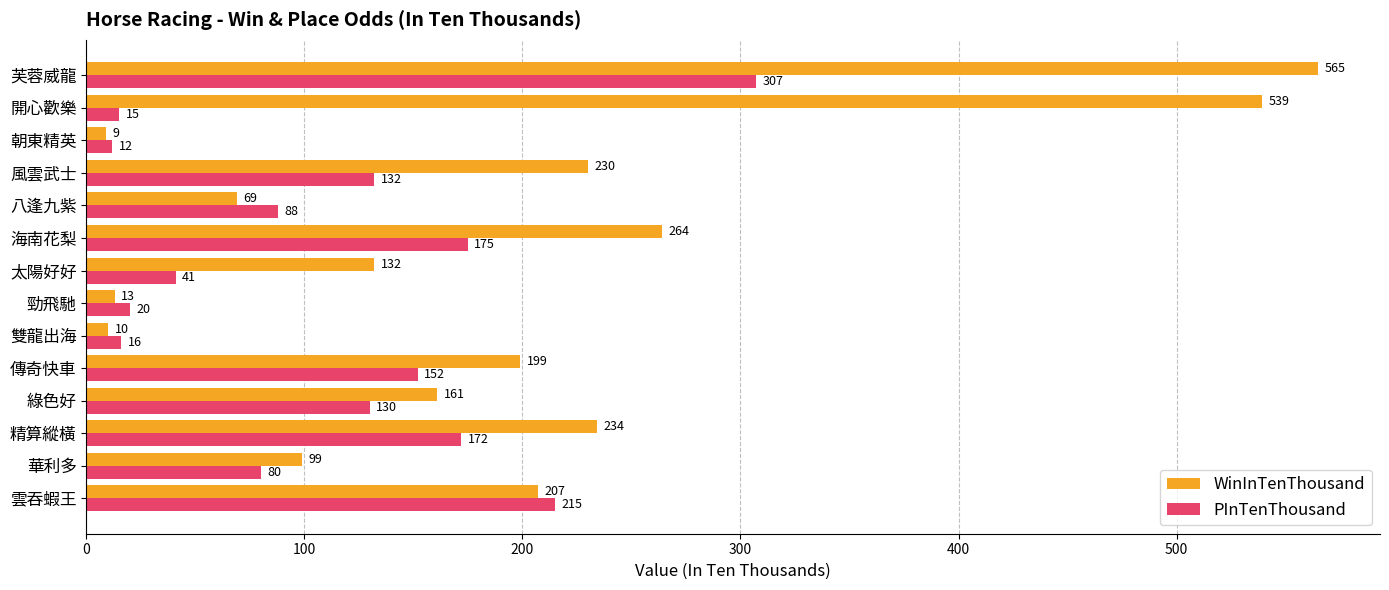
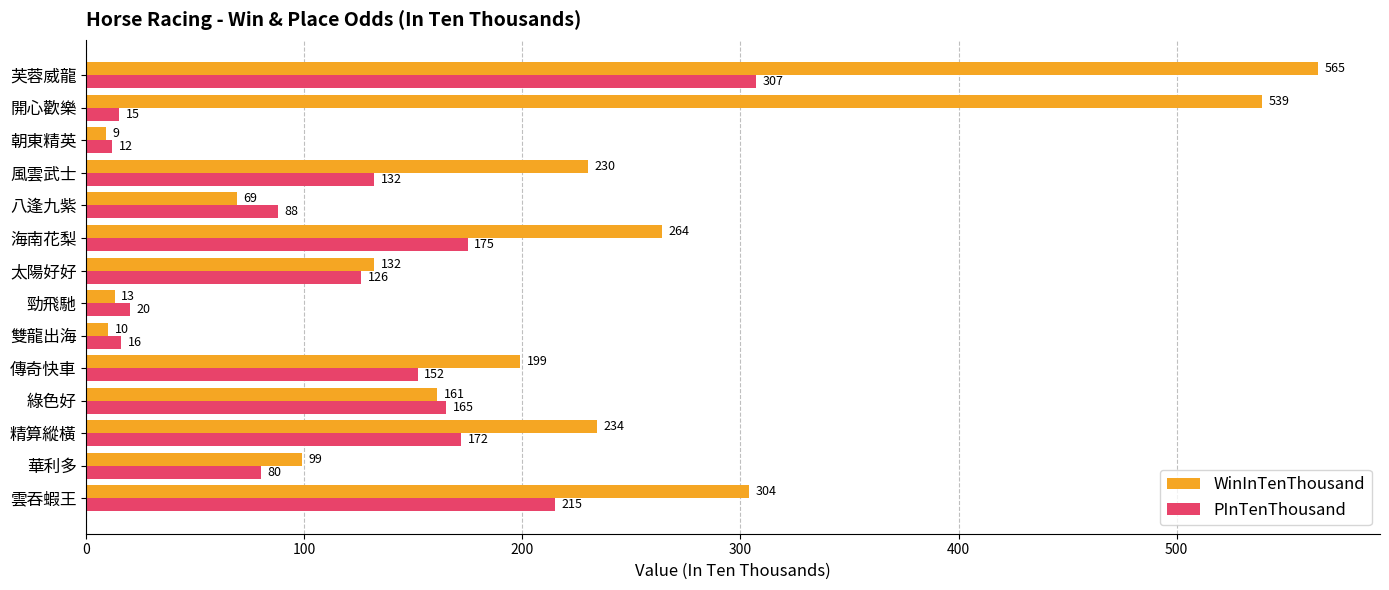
PInTenThousand, 太陽好好: 41 -> 126
PInTenThousand, 綠色好: 130 -> 165
WinInTenThousand, 雲吞蝦王: 207 -> 304
